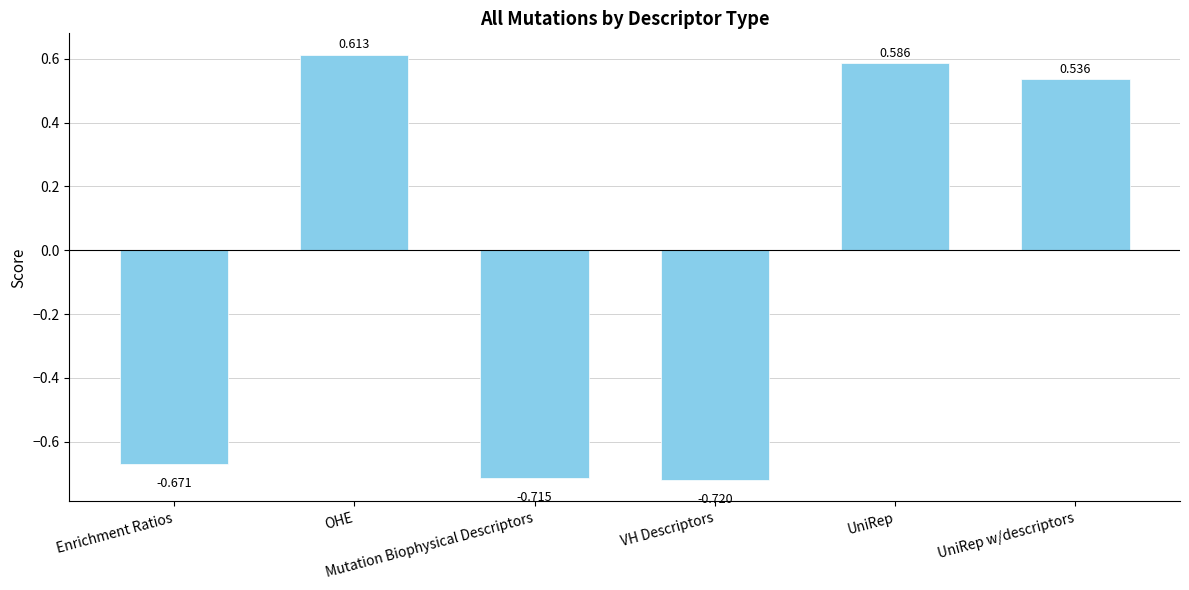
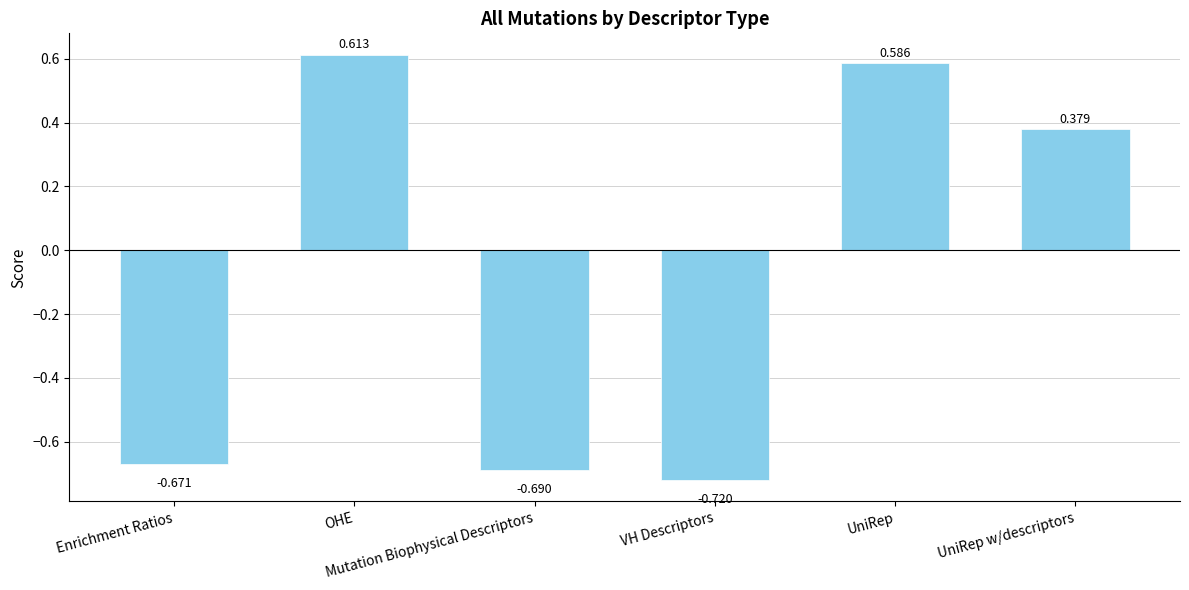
Mutation Biophysical Descriptors: -0.715 -> -0.690
UniRep w/descriptors: 0.536 -> 0.379
